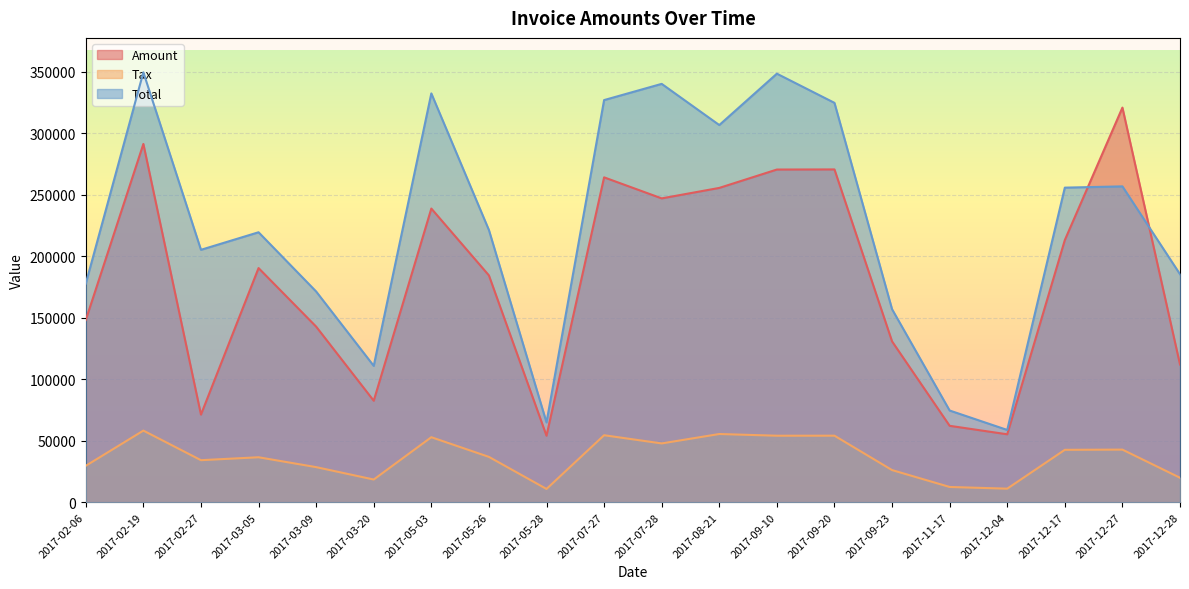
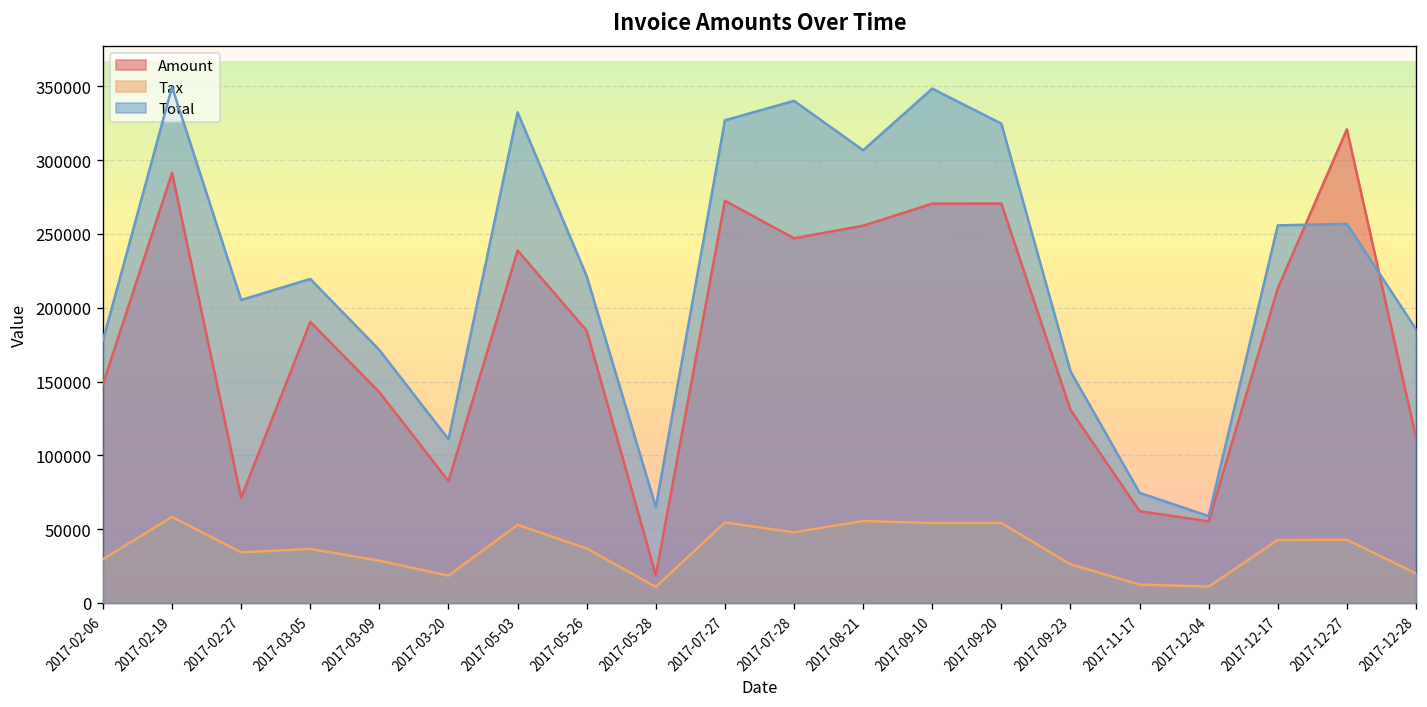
Amount, 2017-05-28: 54000 -> 19000
Amount, 2017-07-27: 264000 -> 273000
